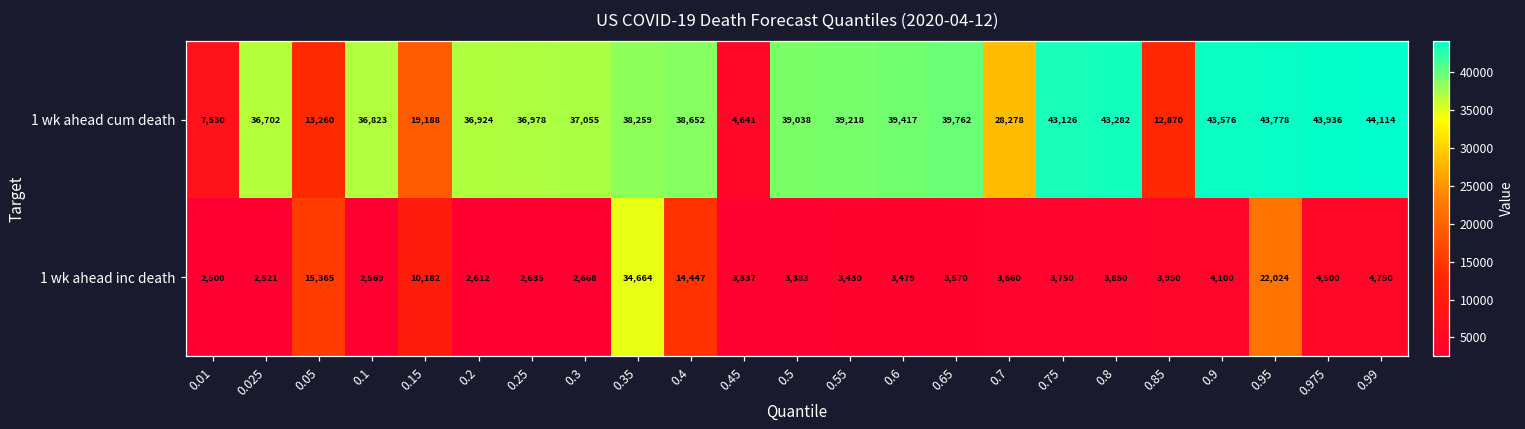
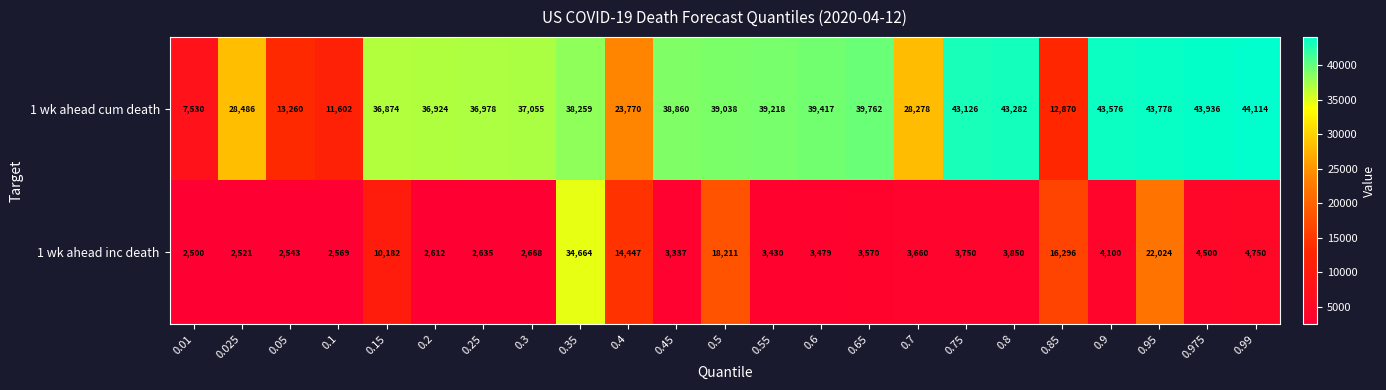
1 wk ahead cum death, 0.025: 36,702 -> 28,486
1 wk ahead cum death, 0.1: 36,823 -> 11,602
1 wk ahead cum death, 0.15: 19,188 -> 36,874
1 wk ahead cum death, 0.4: 38,652 -> 23,770
1 wk ahead cum death, 0.45: 4,641 -> 38,860
1 wk ahead inc death, 0.05: 15,365 -> 2,543
1 wk ahead inc death, 0.5: 3,383 -> 18,211
1 wk ahead inc death, 0.85: 3,950 -> 16,296
